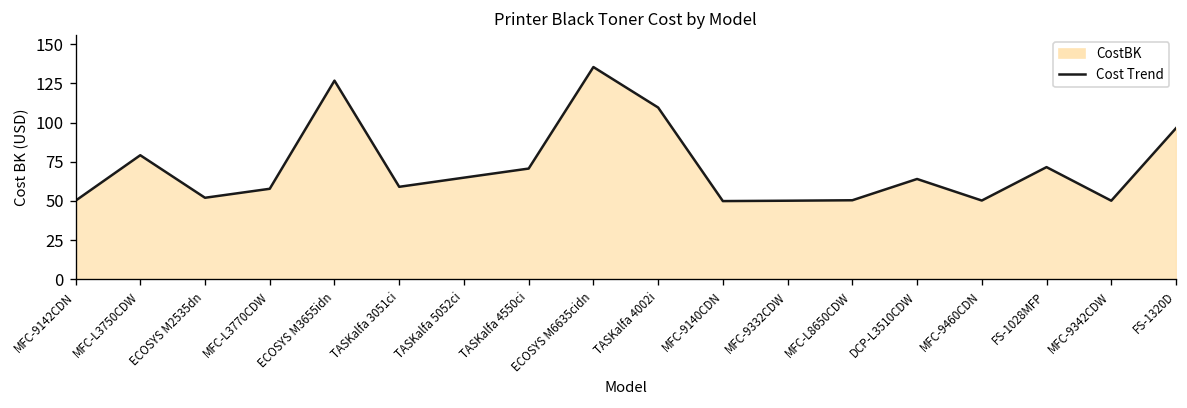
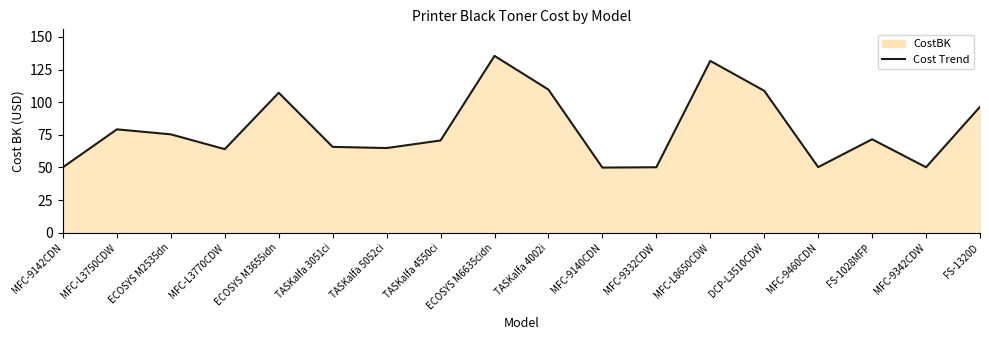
ECOSYS M2535dn: 52 -> 75
MFC-L3770CDW: 58 -> 64
ECOSYS M3655idn: 127 -> 107
TASKalfa 3051ci: 59 -> 66
MFC-L8650CDW: 50 -> 132
DCP-L3510CDW: 64 -> 109
